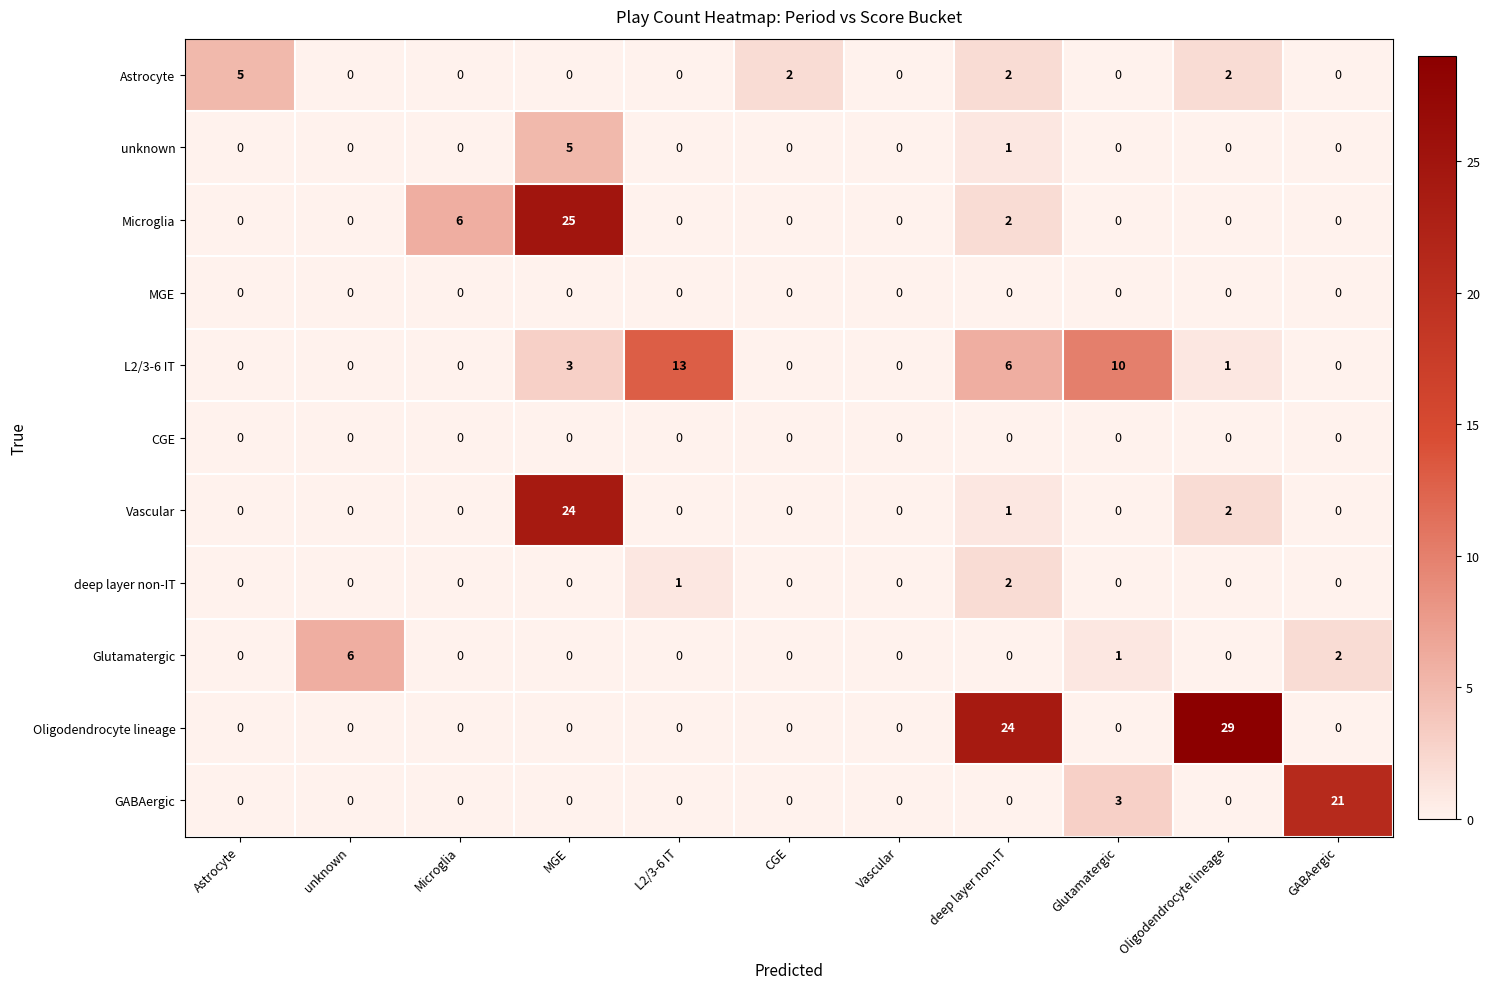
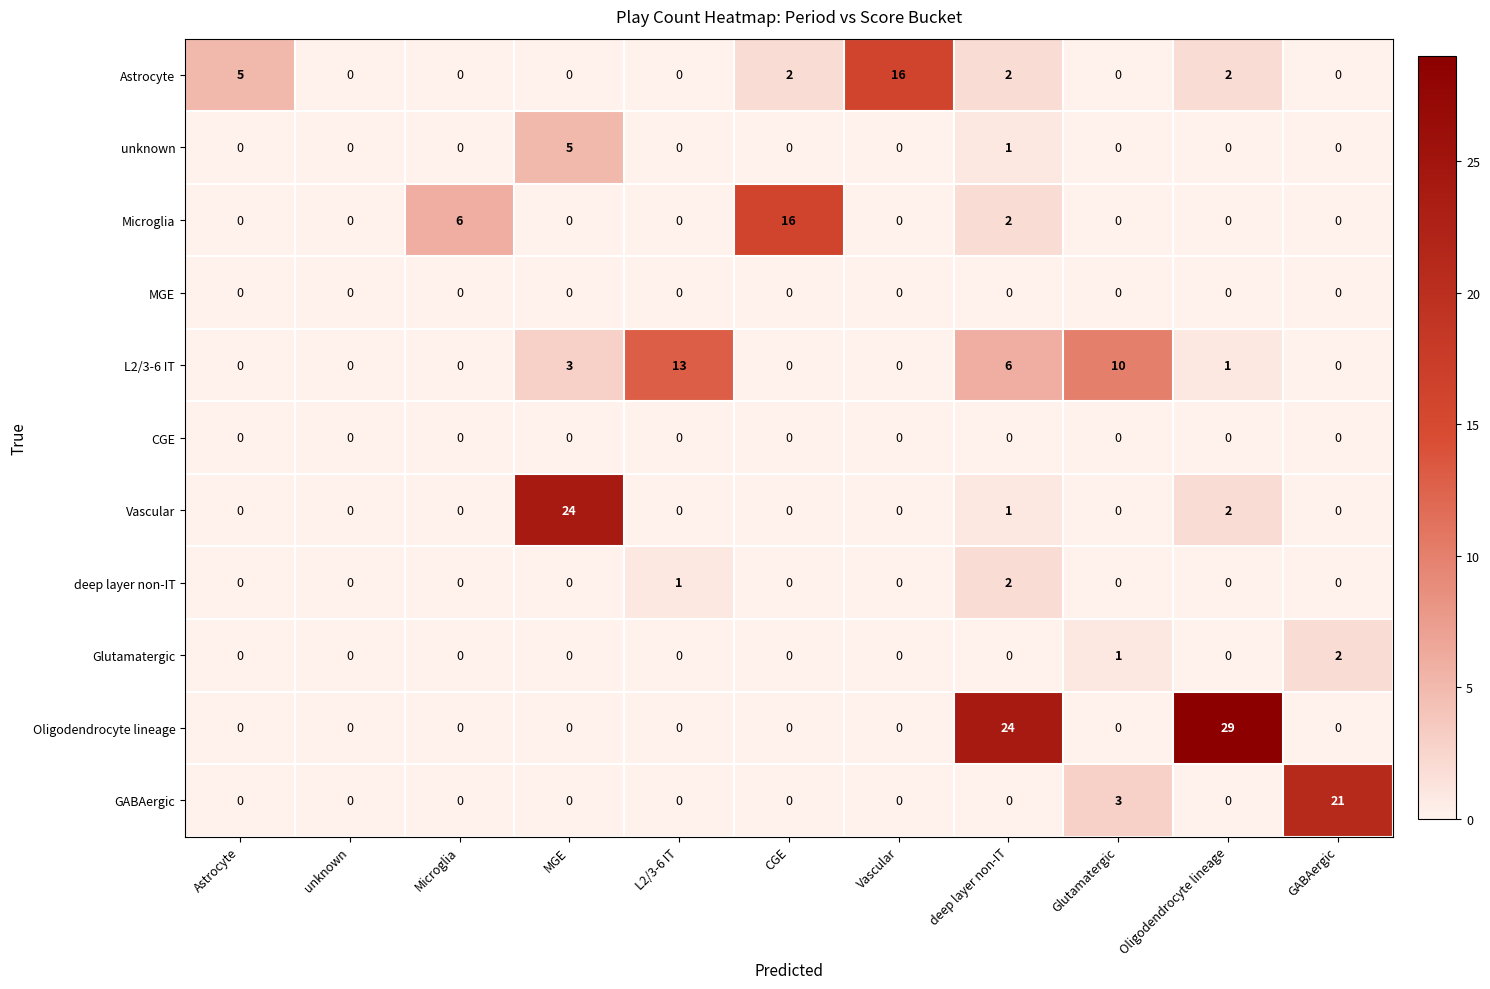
Astrocyte, Vascular: 0 -> 16
Microglia, MGE: 25 -> 0
Microglia, CGE: 0 -> 16
Glutamatergic, unknown: 6 -> 0
